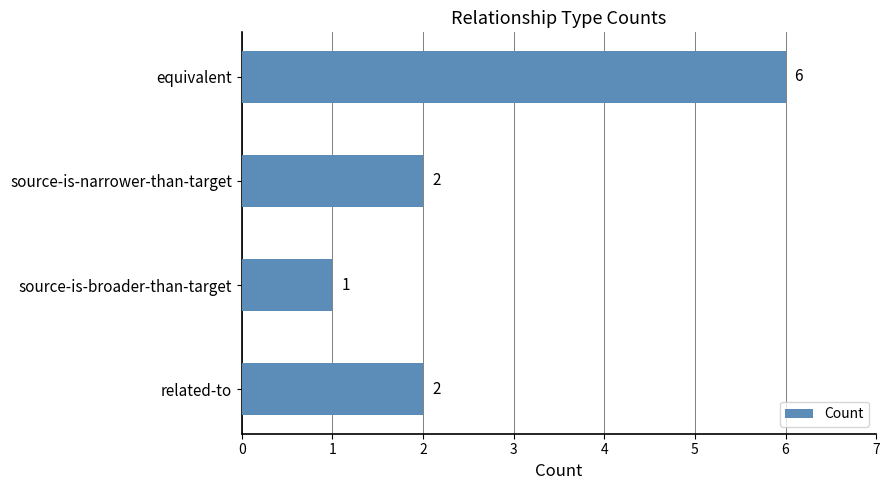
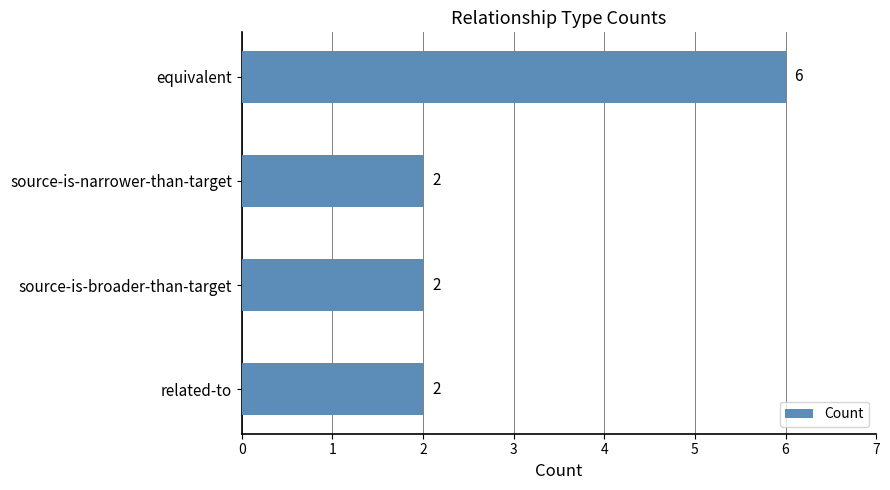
source-is-broader-than-target: 1 -> 2
